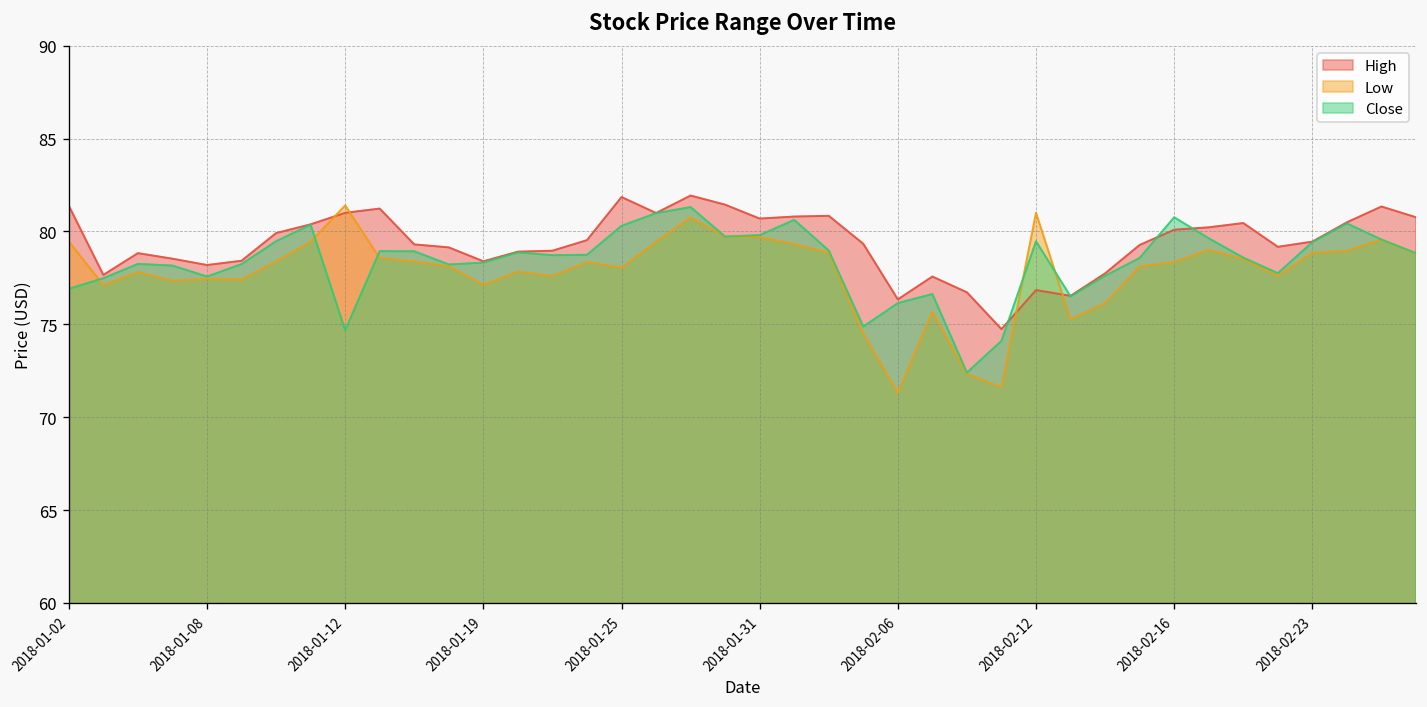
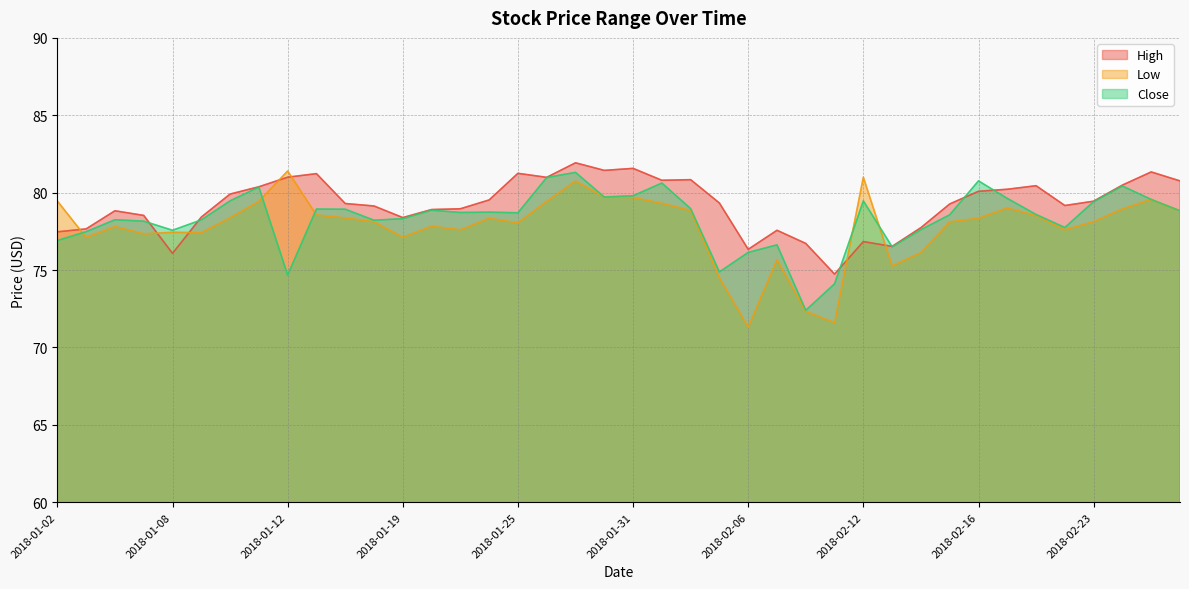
High, 2018-01-02: 81.4 -> 77.5
High, 2018-01-08: 78.2 -> 76.1
High, 2018-01-25: 81.9 -> 81.3
Close, 2018-01-25: 80.3 -> 78.7
High, 2018-01-31: 80.7 -> 81.6
Low, 2018-02-23: 78.9 -> 78.1
